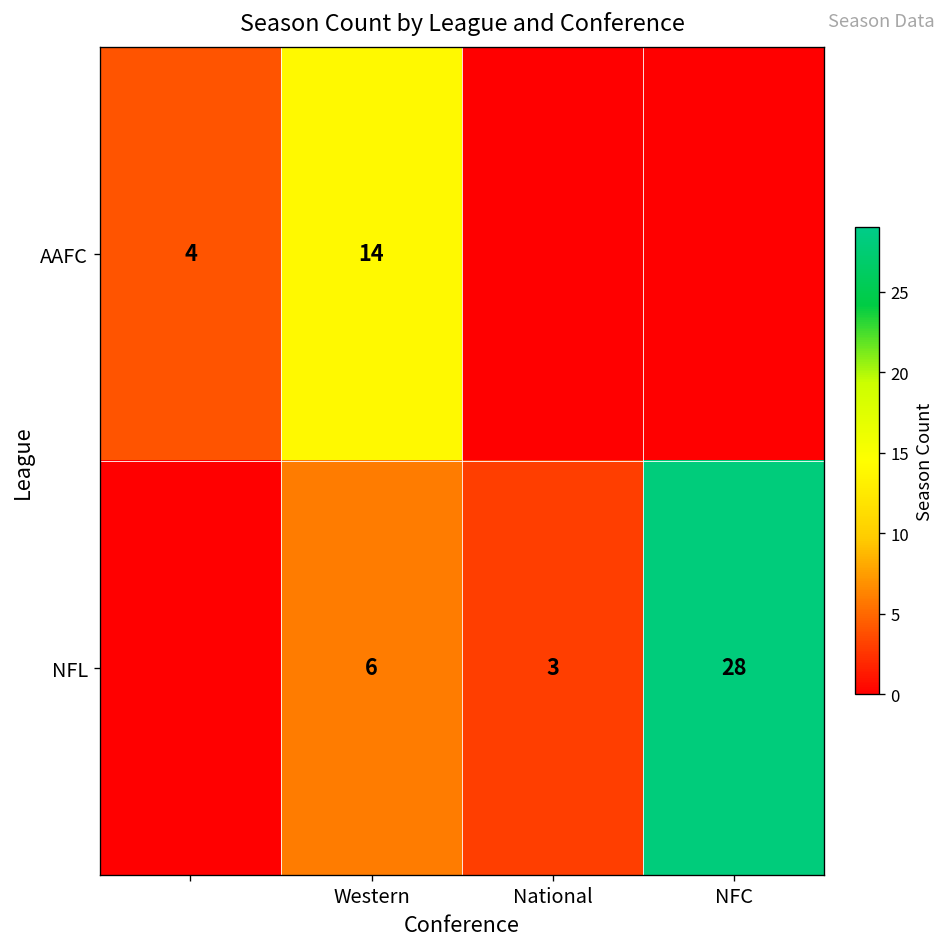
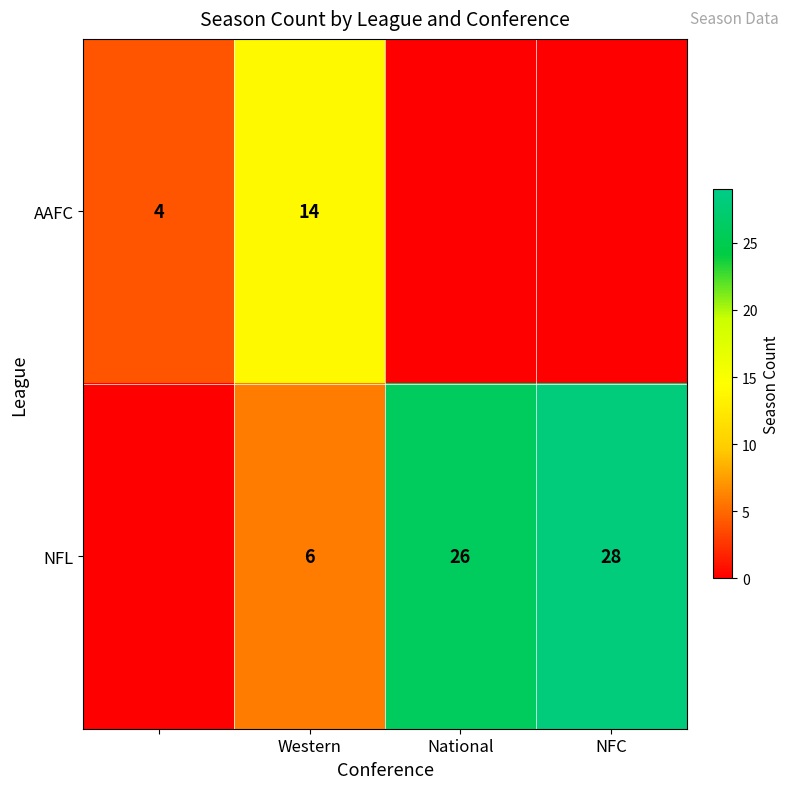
NFL, National: 3 -> 26
